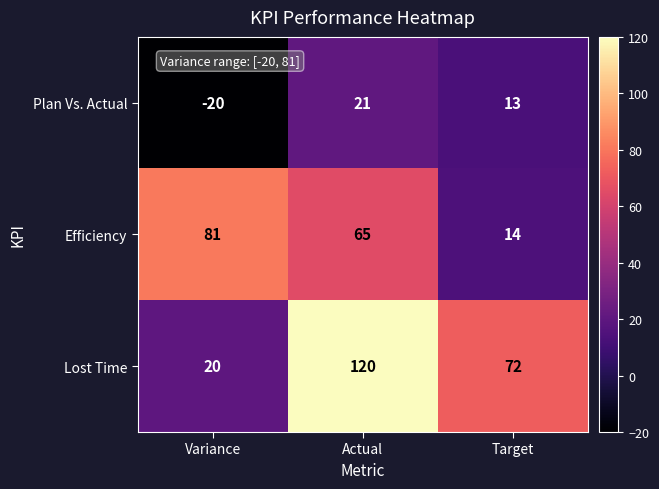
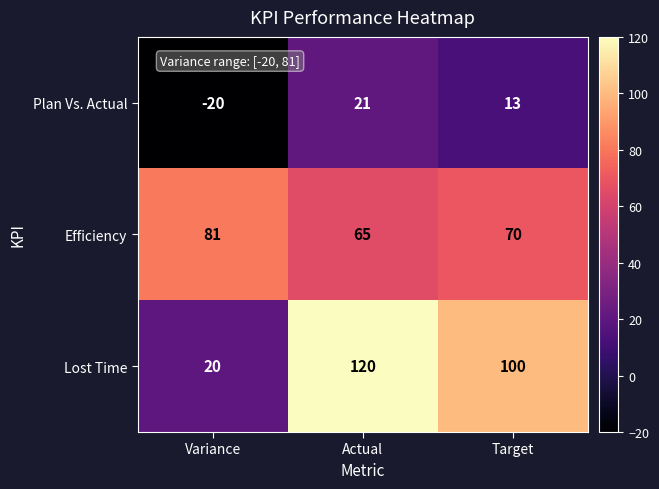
Efficiency, Target: 14 -> 70
Lost Time, Target: 72 -> 100
